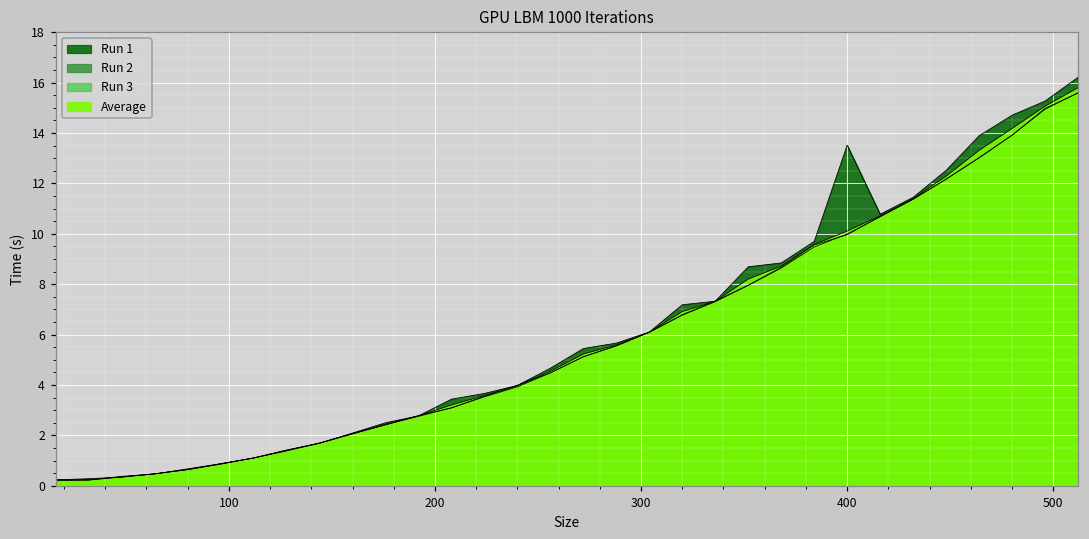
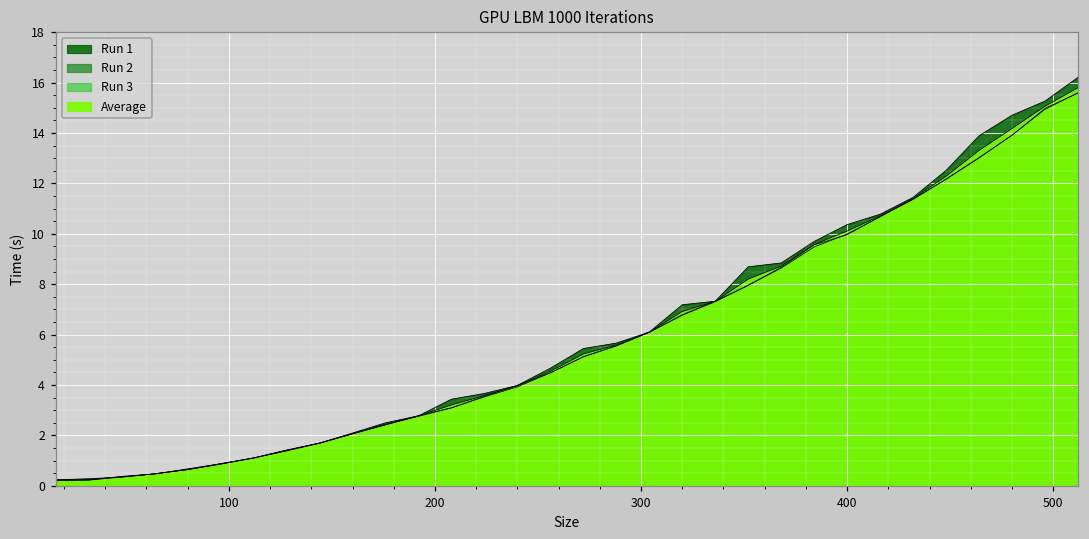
Run 1, 400: 13.5 -> 10.4
